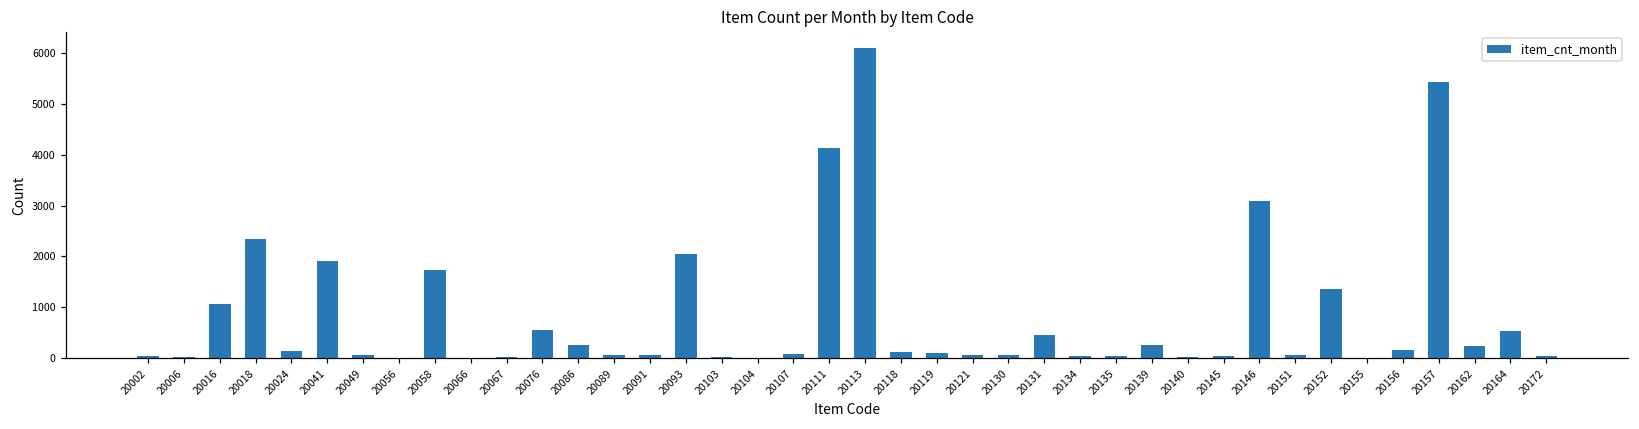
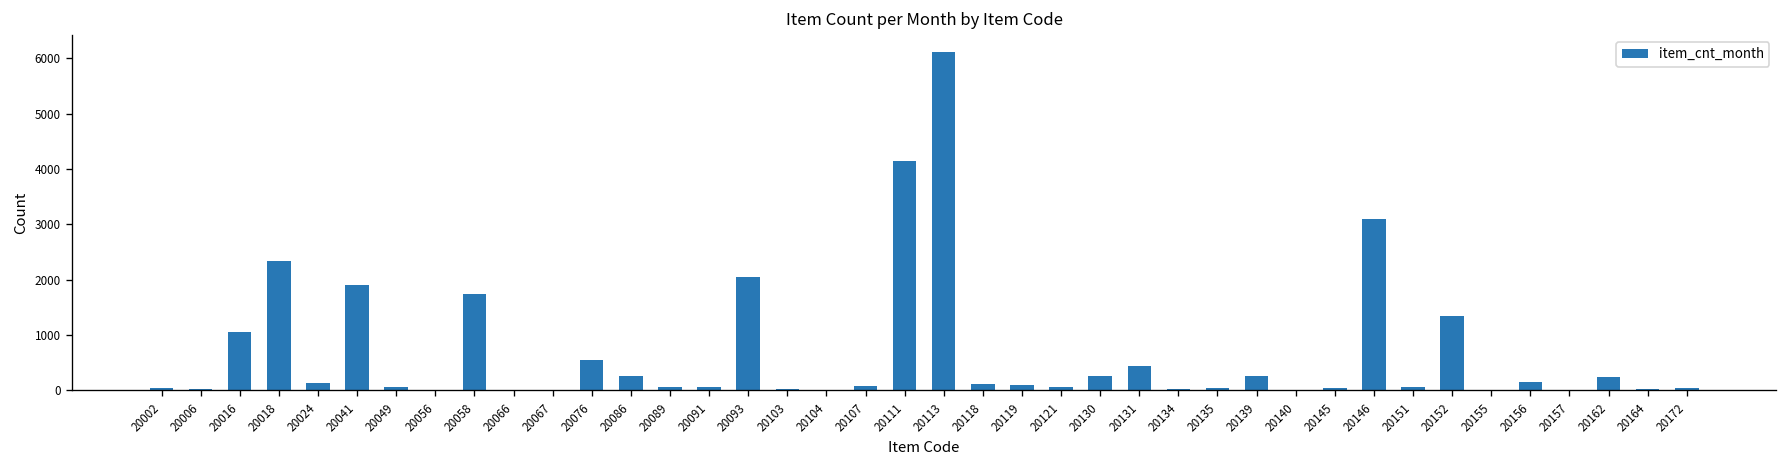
20130: 100 -> 300
20157: 5400 -> 0
20164: 500 -> 0
